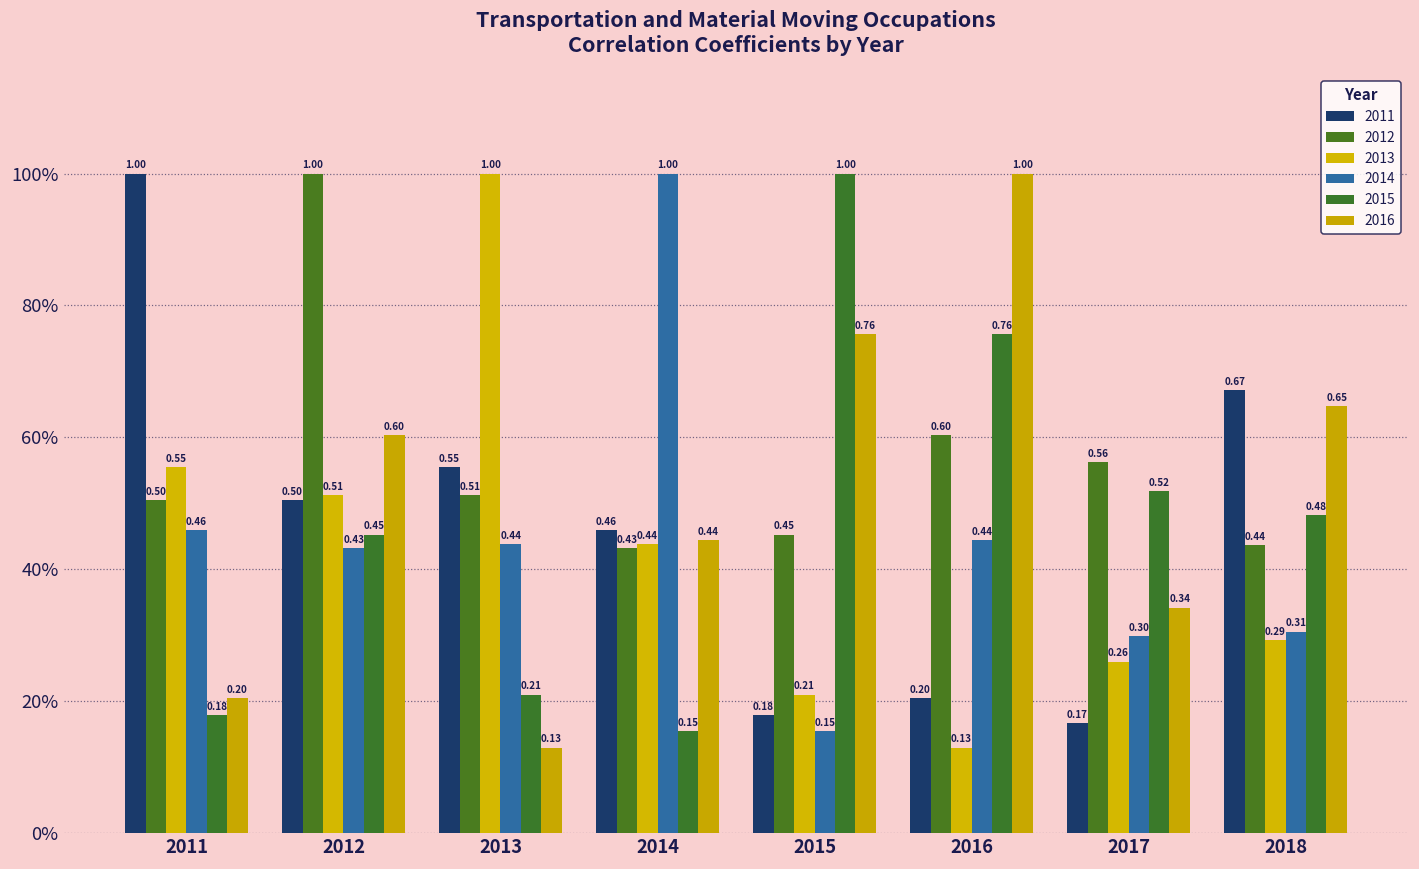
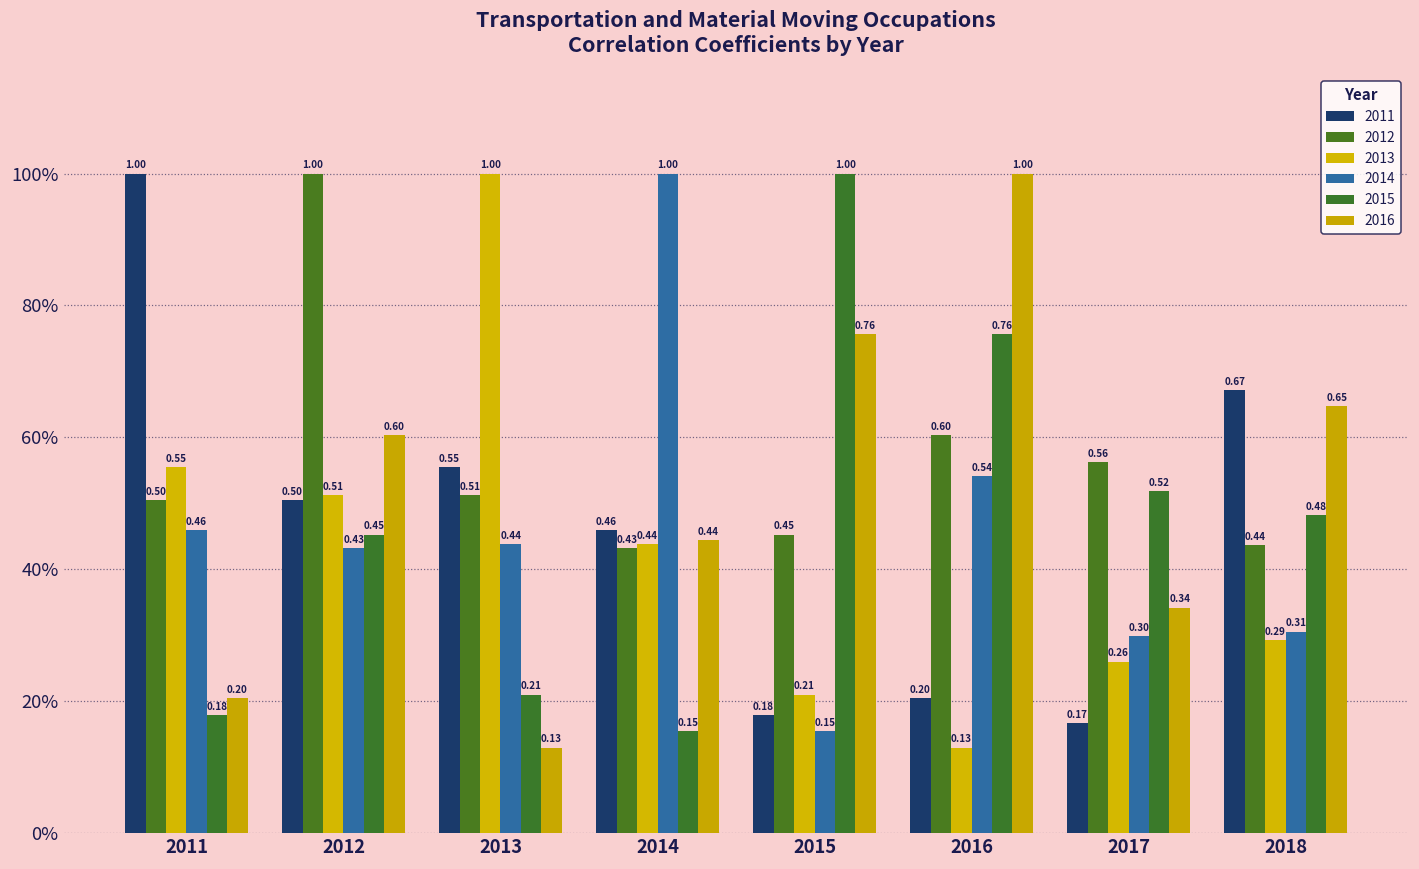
2014, 2016: 0.44 -> 0.54
